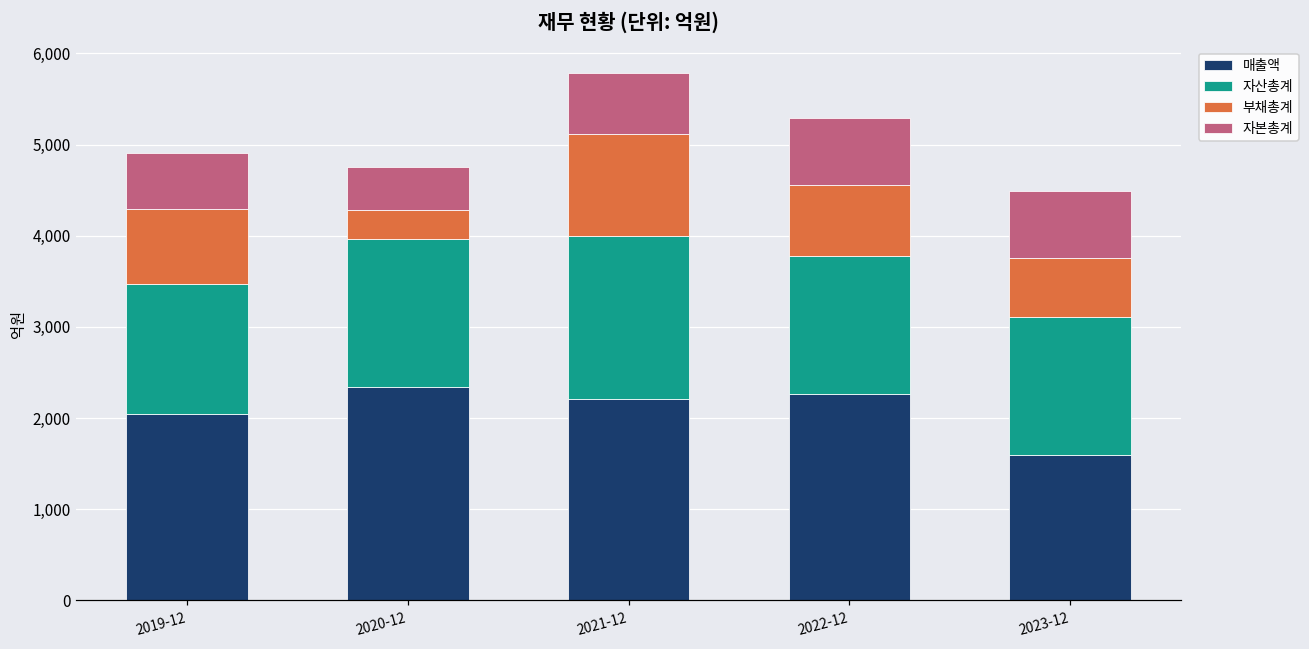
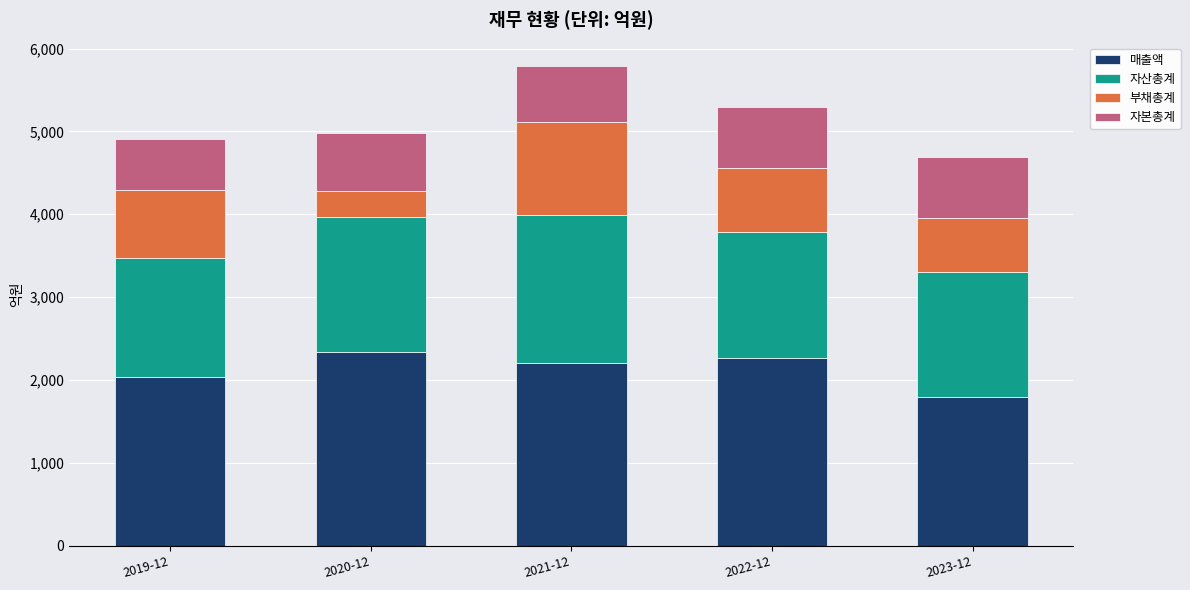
자본총계, 2020-12: 500 -> 700
매출액, 2023-12: 1,600 -> 1,800
